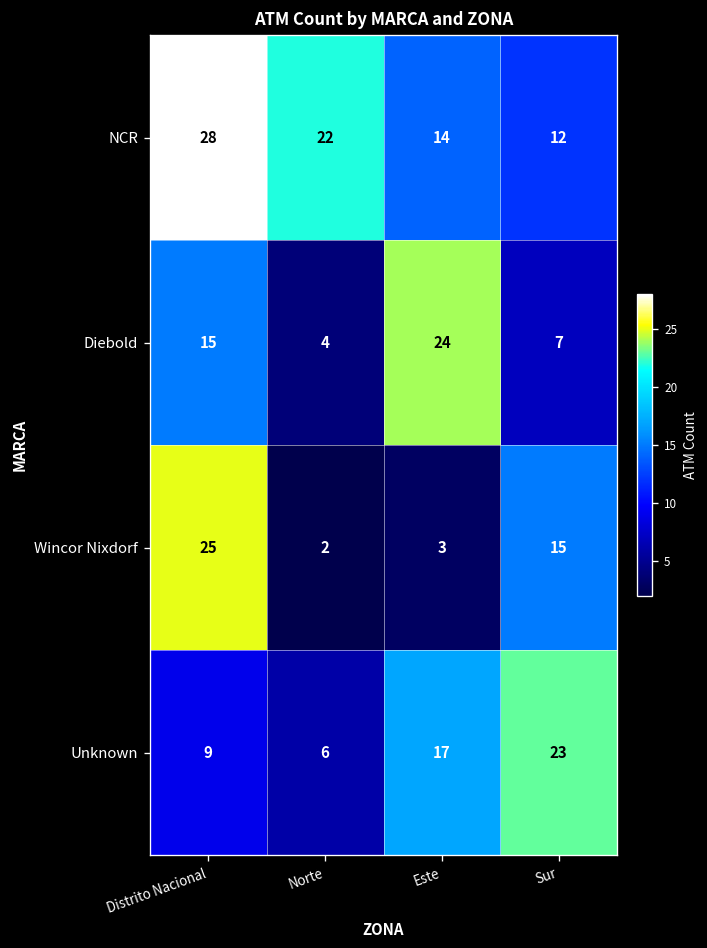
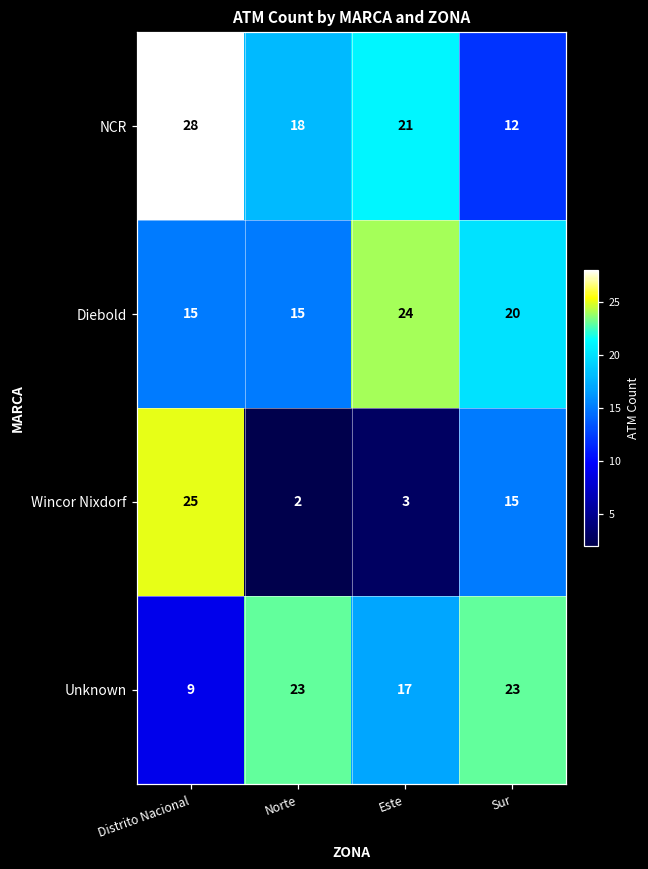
NCR, Norte: 22 -> 18
NCR, Este: 14 -> 21
Diebold, Norte: 4 -> 15
Diebold, Sur: 7 -> 20
Unknown, Norte: 6 -> 23
